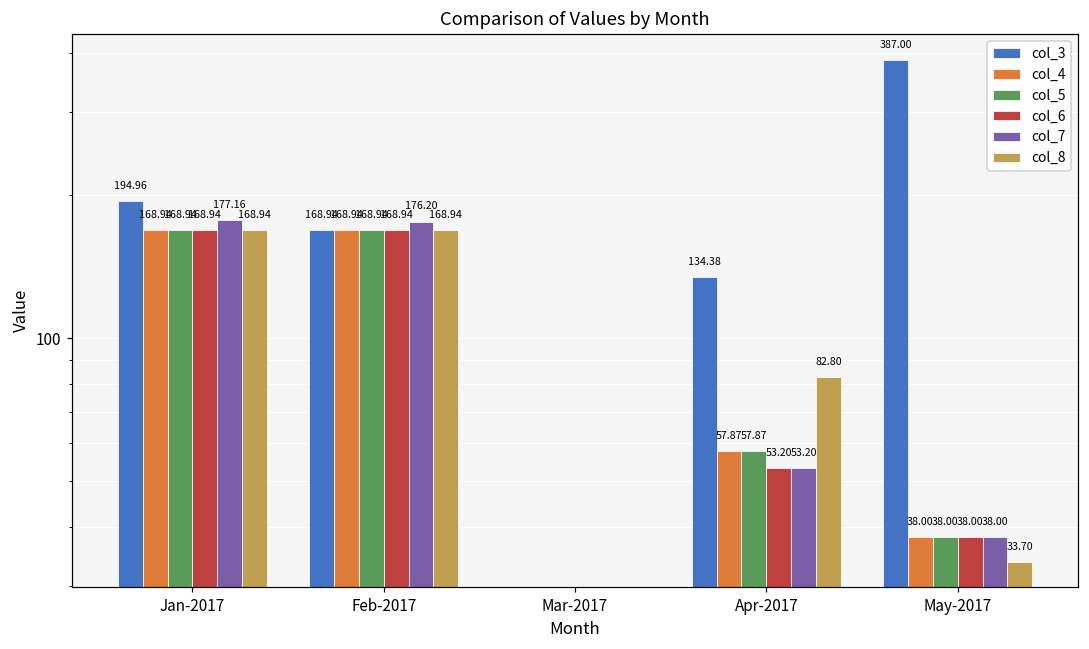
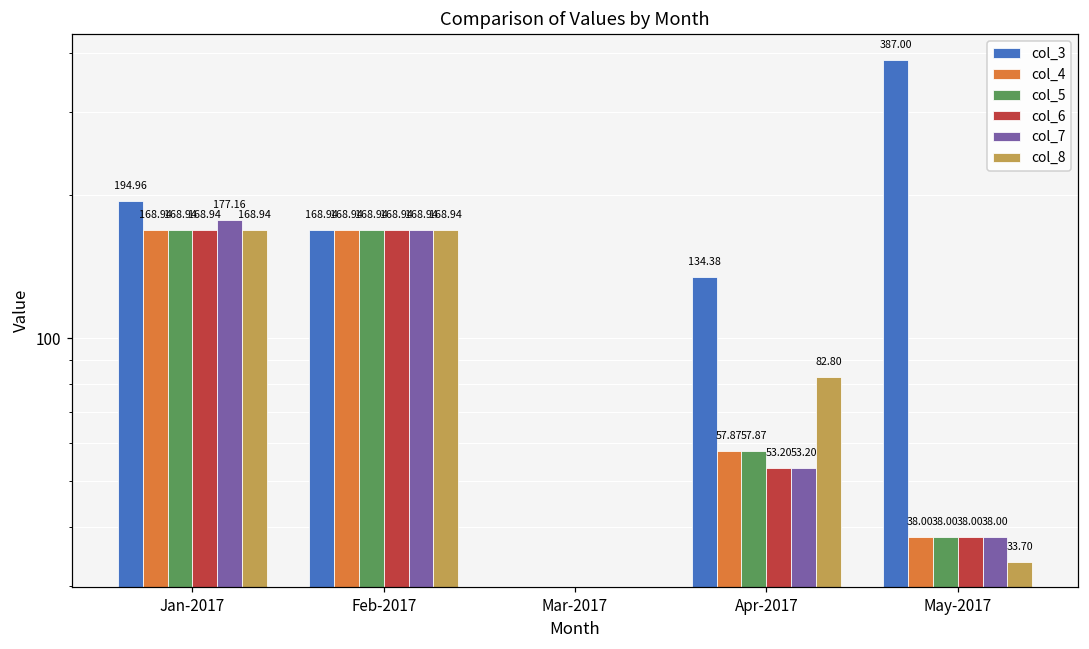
col_7, Feb-2017: 176.20 -> 168.94
